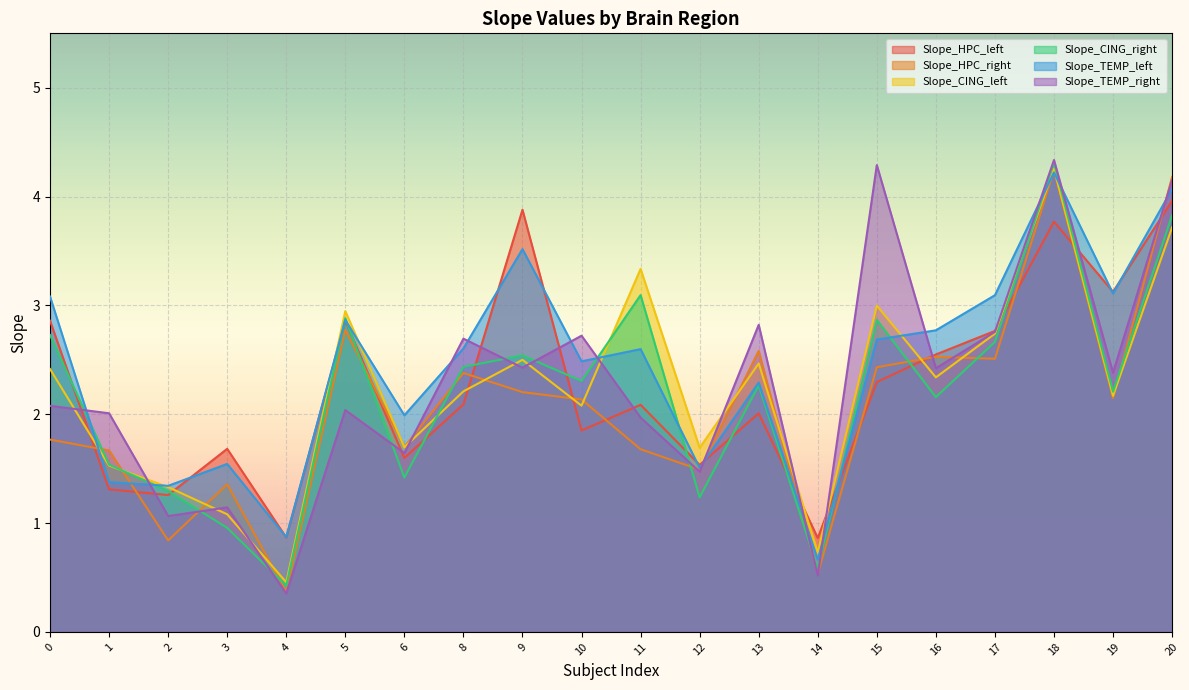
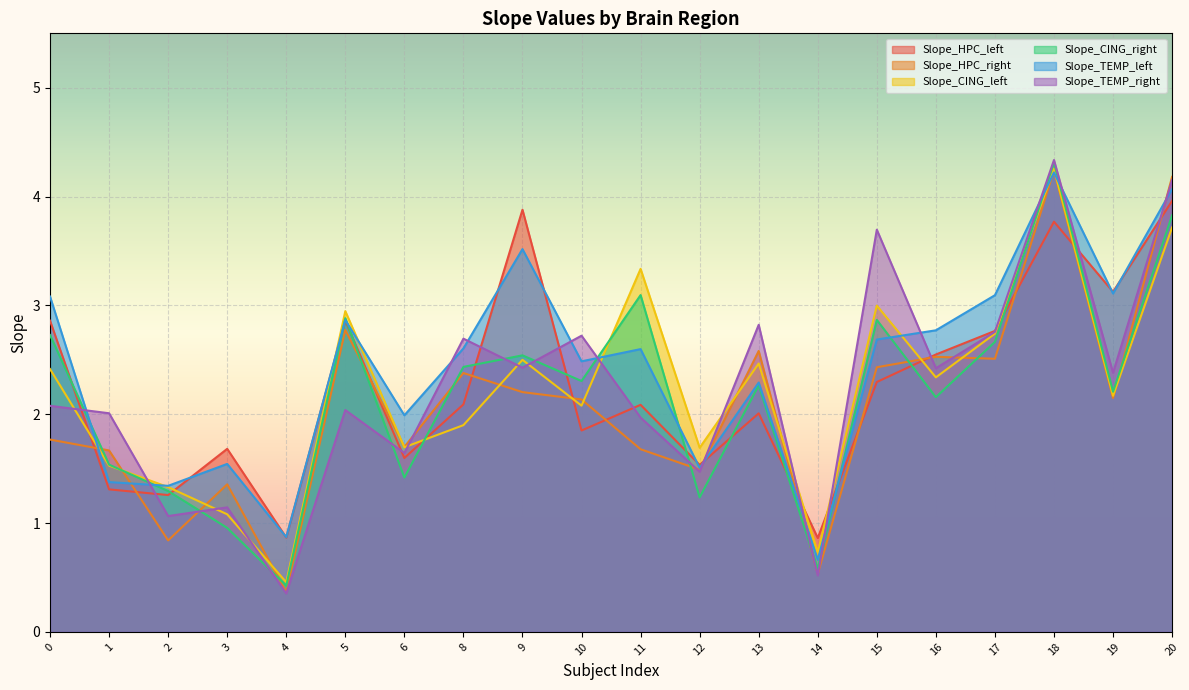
Slope_CING_left, 8: 2.21 -> 1.90
Slope_TEMP_right, 15: 4.29 -> 3.70
